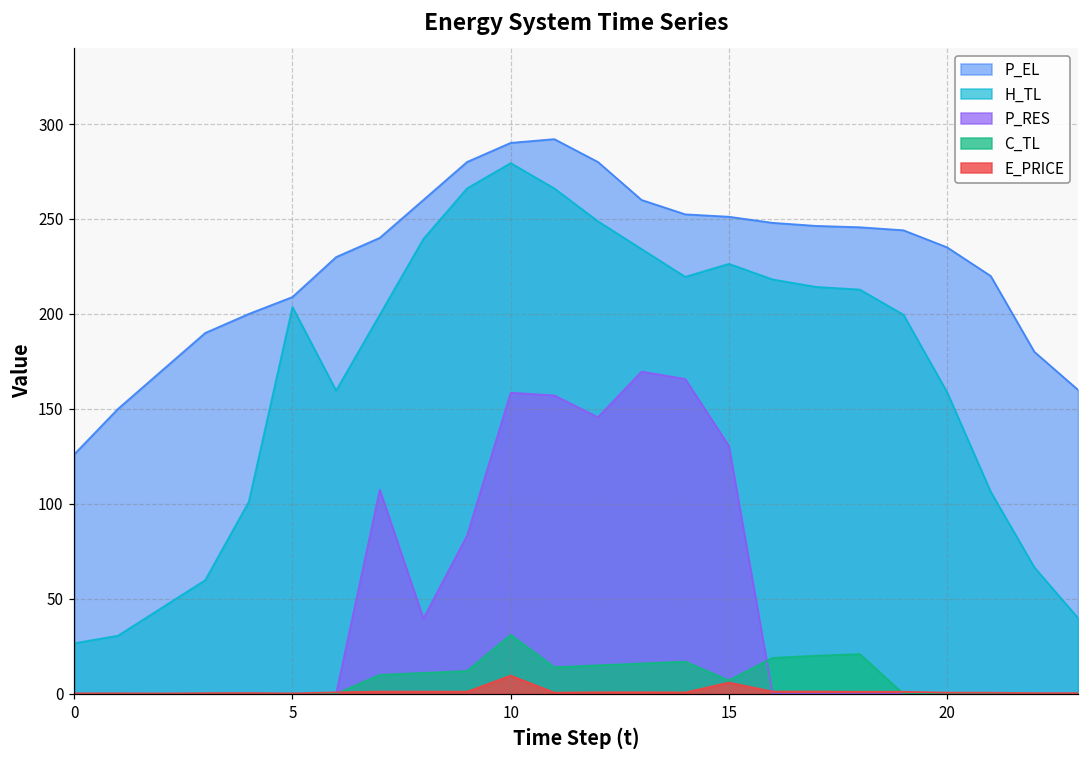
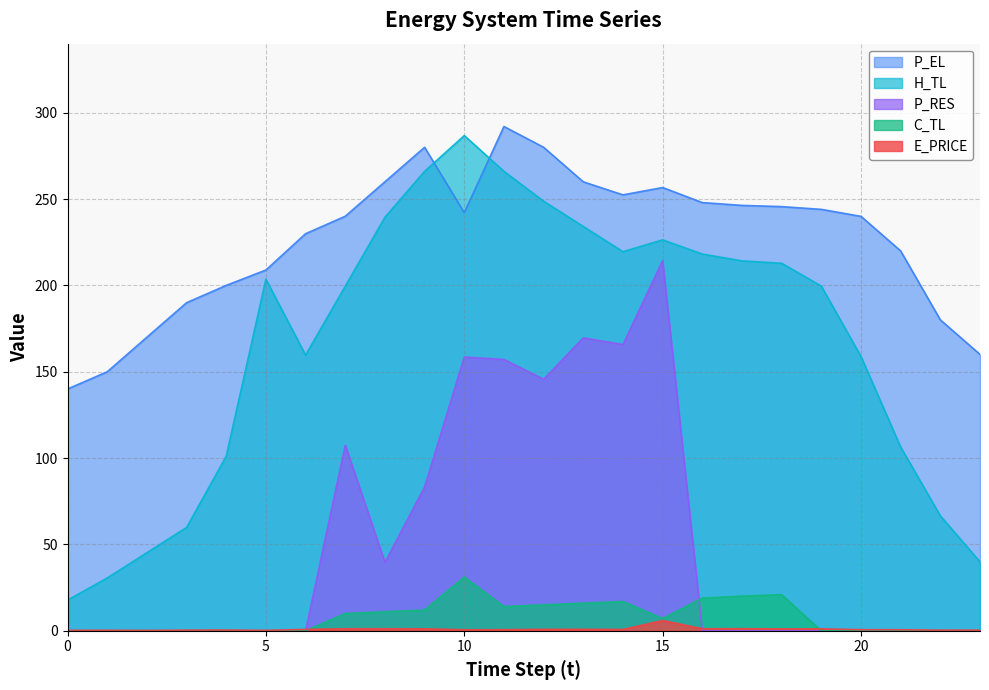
P_EL, 0: 126 -> 140
H_TL, 0: 27 -> 18
P_EL, 10: 290 -> 242
H_TL, 10: 279 -> 287
E_PRICE, 10: 10 -> 1
P_EL, 15: 251 -> 257
P_RES, 15: 131 -> 214
P_EL, 20: 235 -> 240
